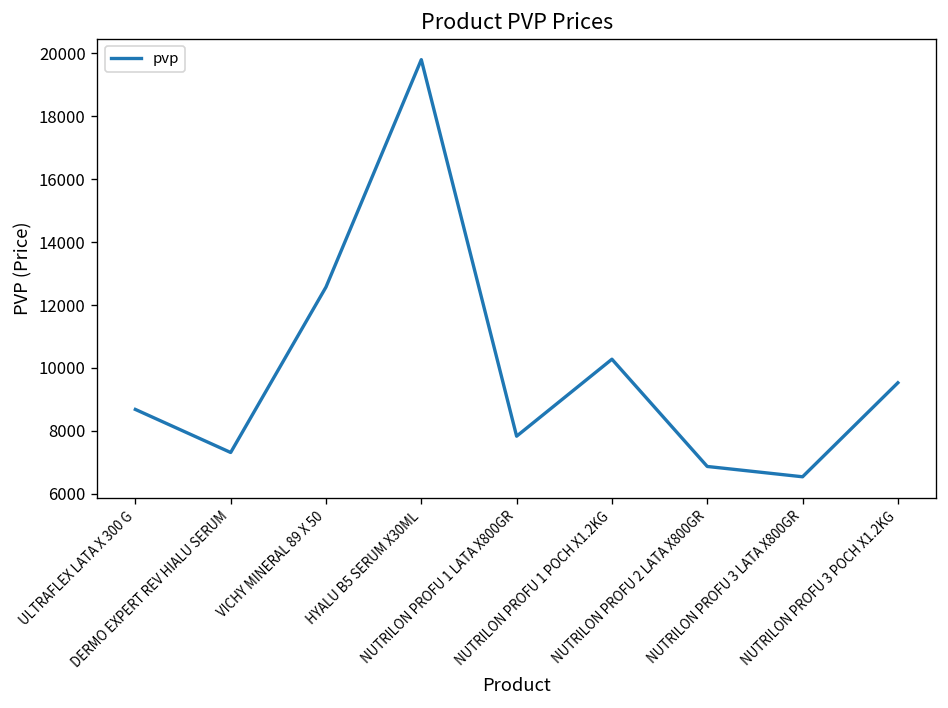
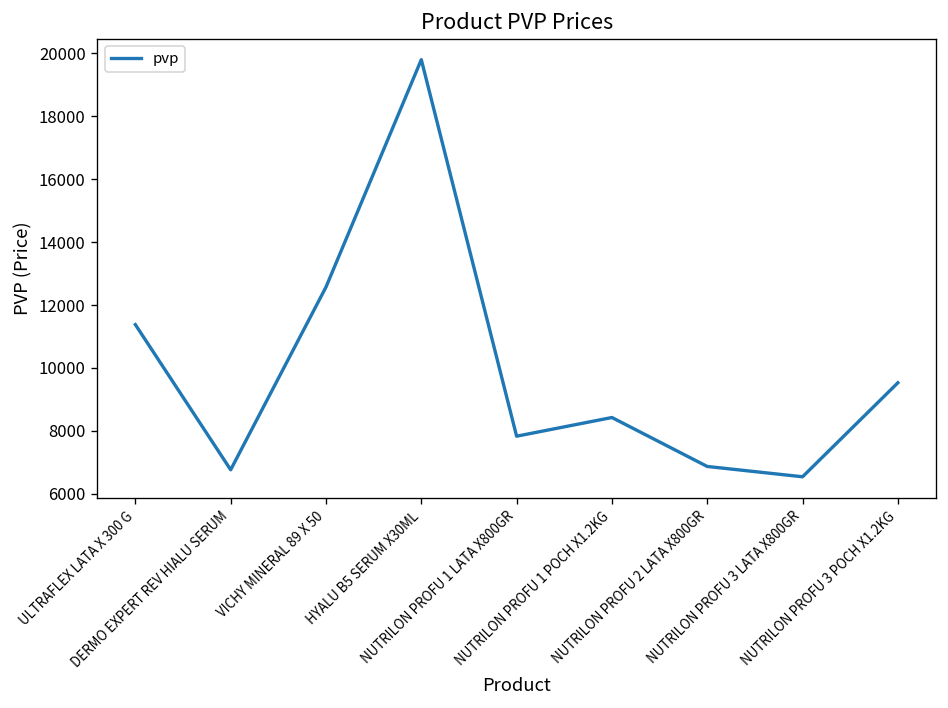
ULTRAFLEX LATA X 300 G: 8700 -> 11400
DERMO EXPERT REV HIALU SERUM: 7300 -> 6800
NUTRILON PROFU 1 POCH X1.2KG: 10300 -> 8400
